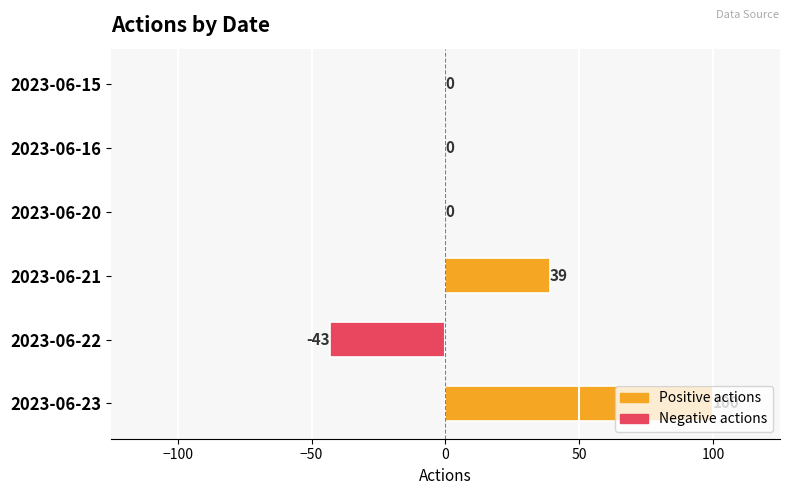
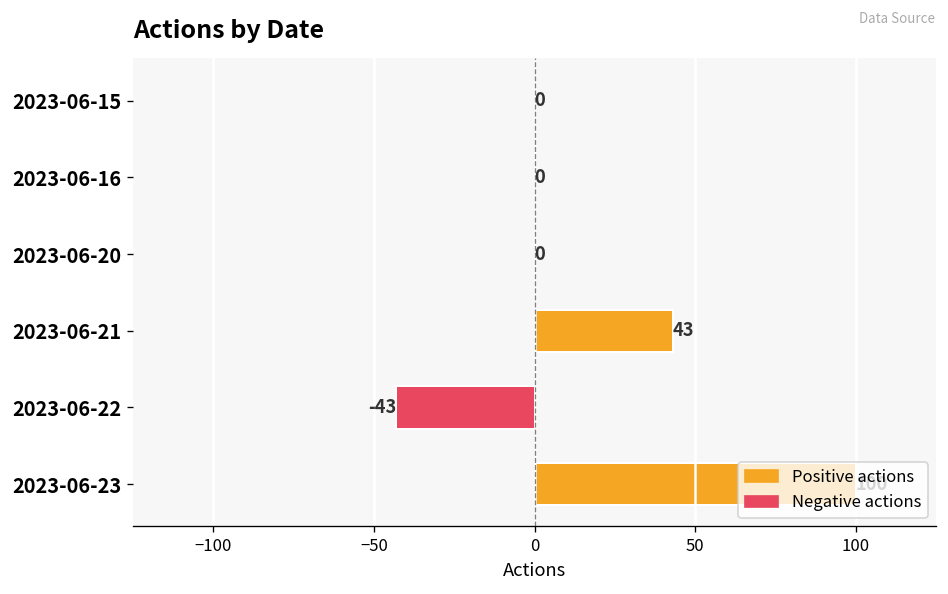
2023-06-21: 39 -> 43
